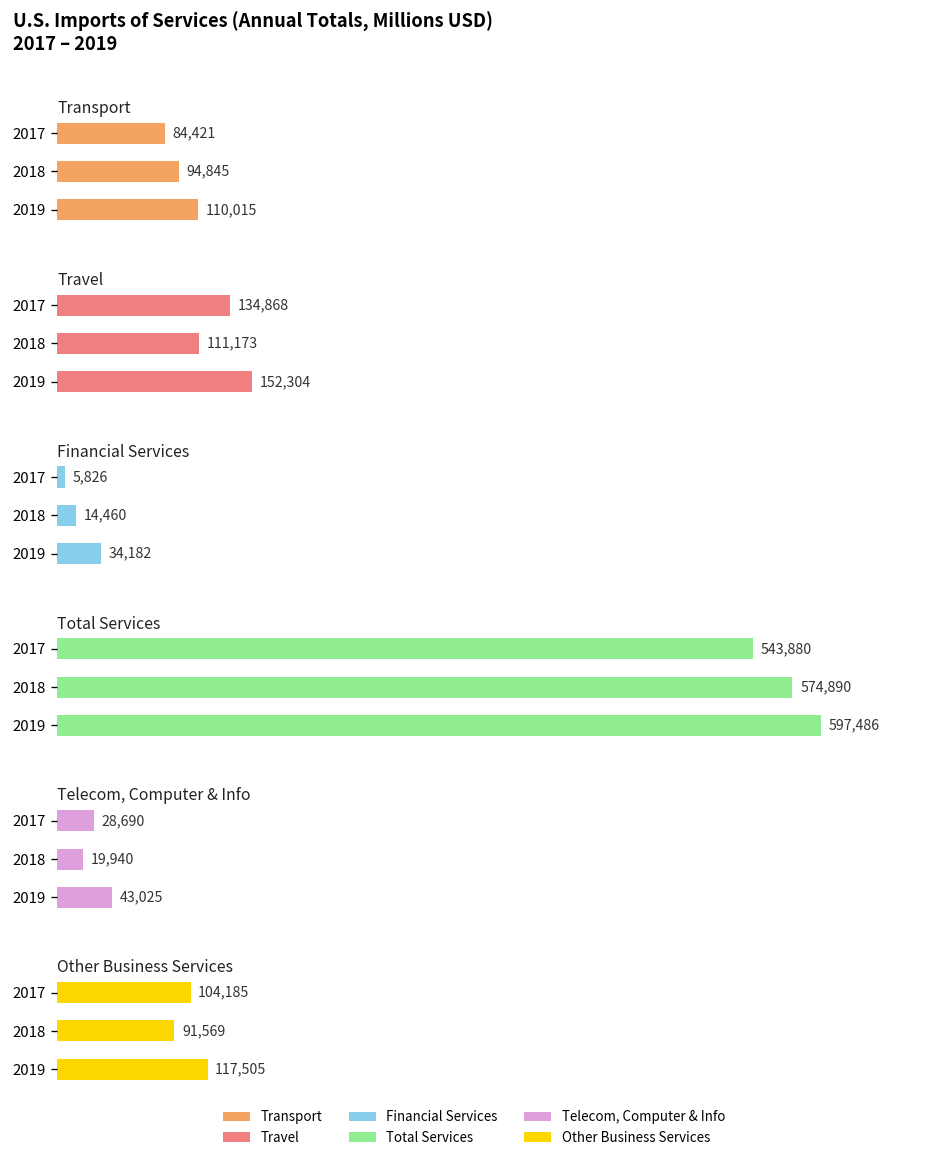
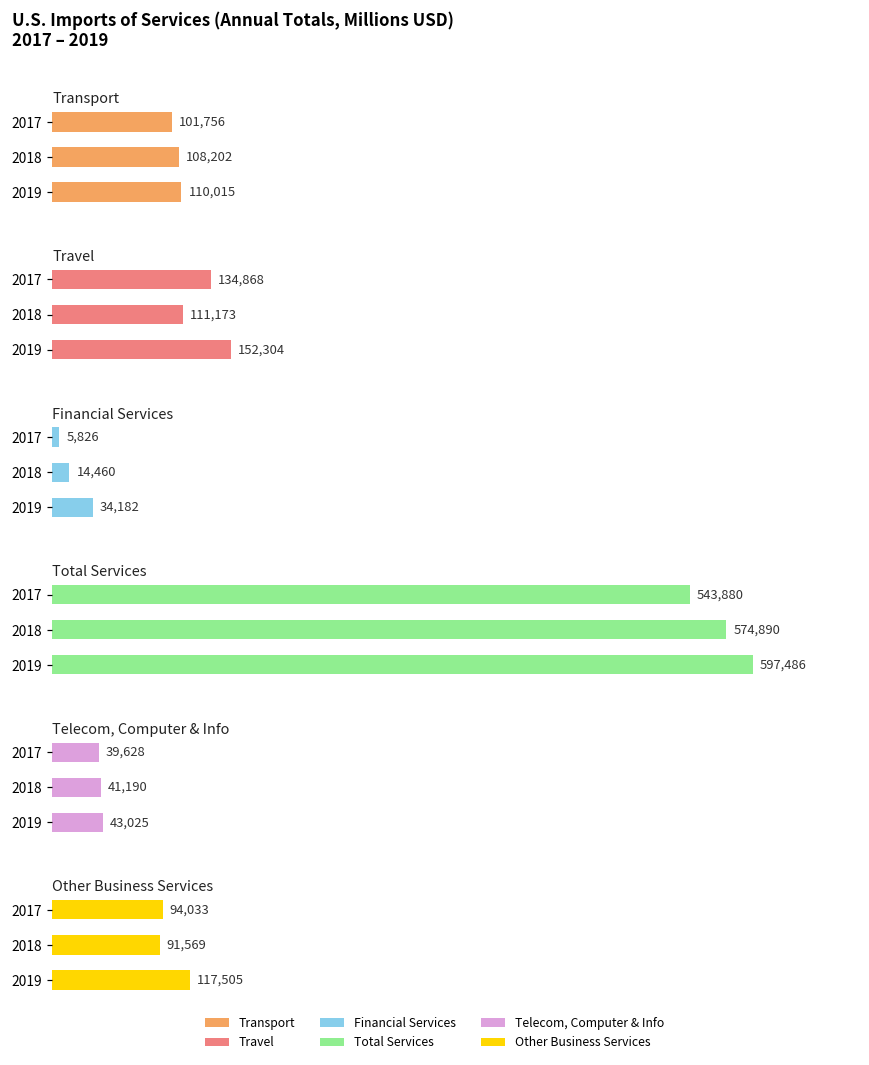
Transport, 2017: 84,421 -> 101,756
Transport, 2018: 94,845 -> 108,202
Telecom, Computer & Info, 2017: 28,690 -> 39,628
Telecom, Computer & Info, 2018: 19,940 -> 41,190
Other Business Services, 2017: 104,185 -> 94,033
